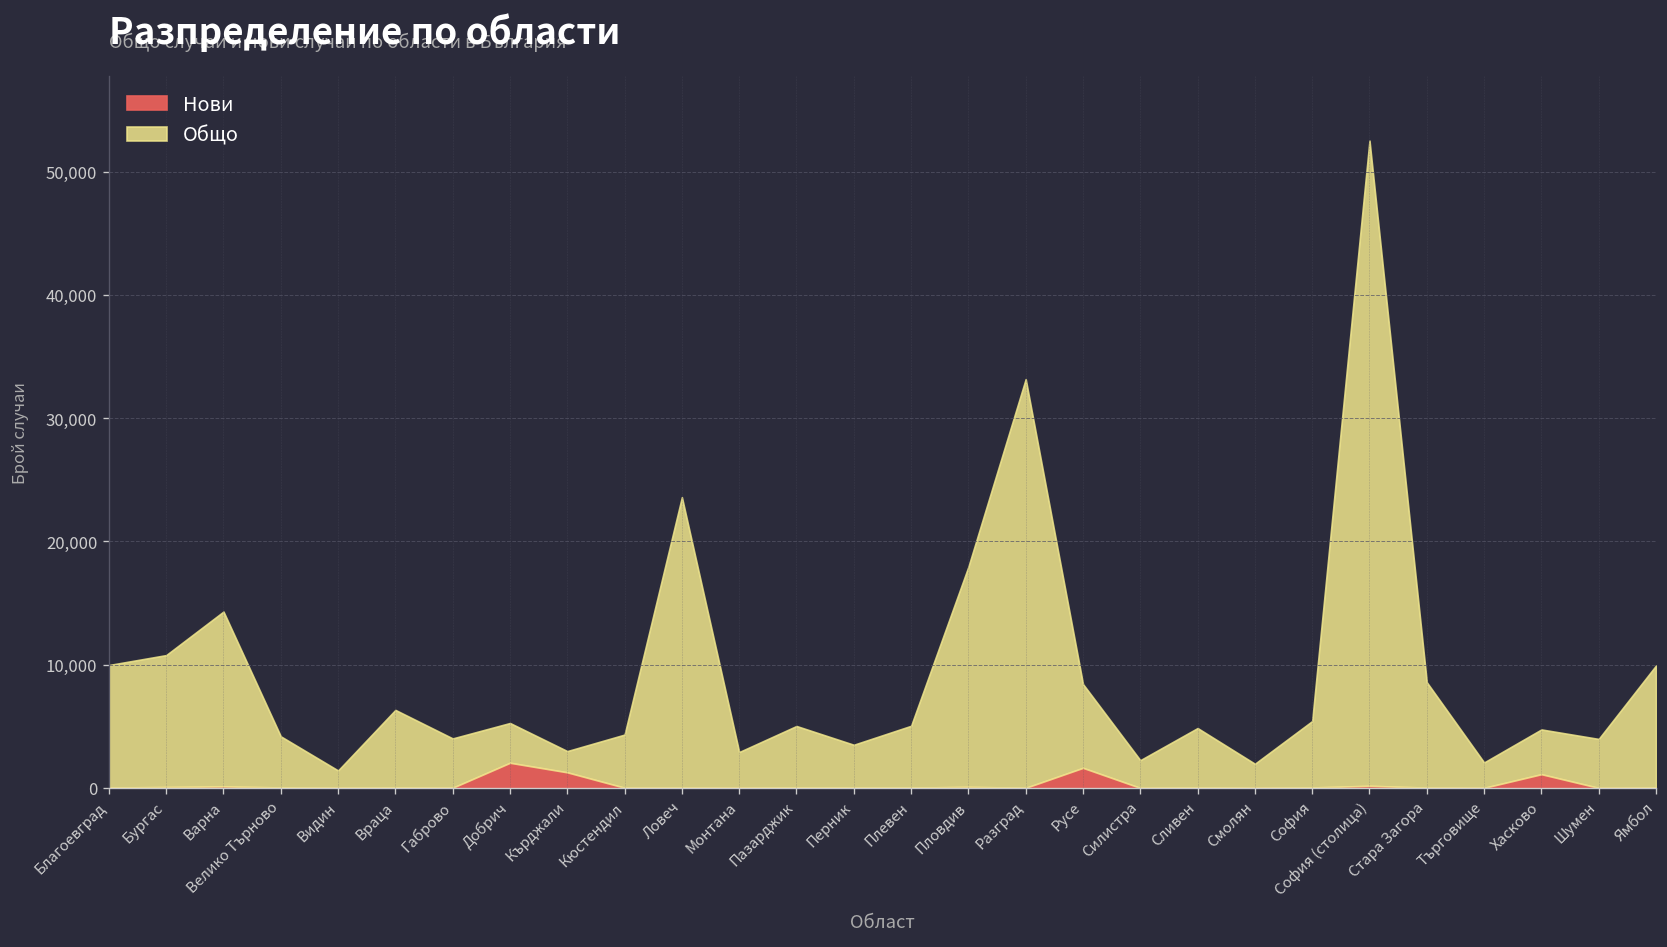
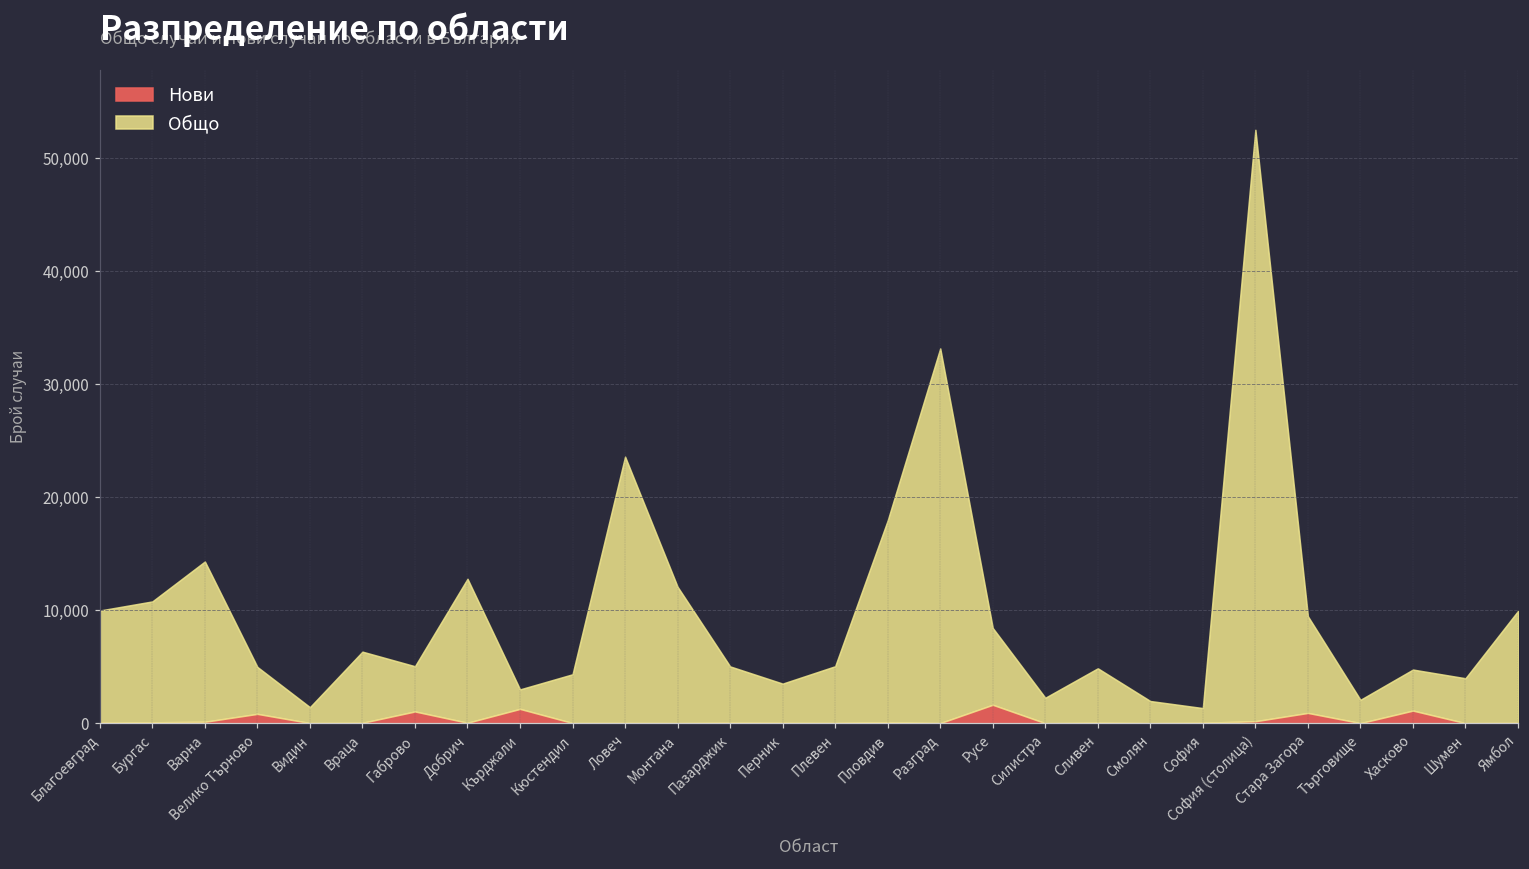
Нови, Велико Търново: 0 -> 800
Нови, Габрово: 0 -> 1,000
Нови, Добрич: 2,000 -> 0
Общо, Добрич: 3,200 -> 12,700
Общо, Монтана: 2,900 -> 12,100
Общо, София: 5,400 -> 1,300
Нови, Стара Загора: 0 -> 900
